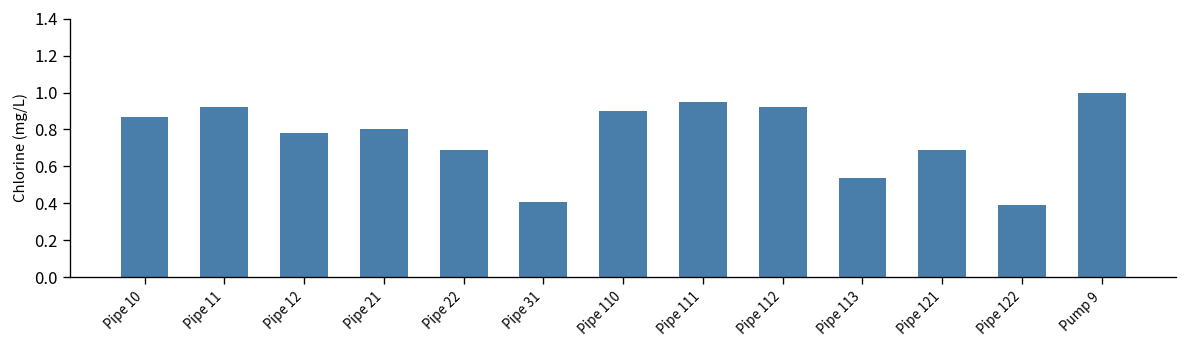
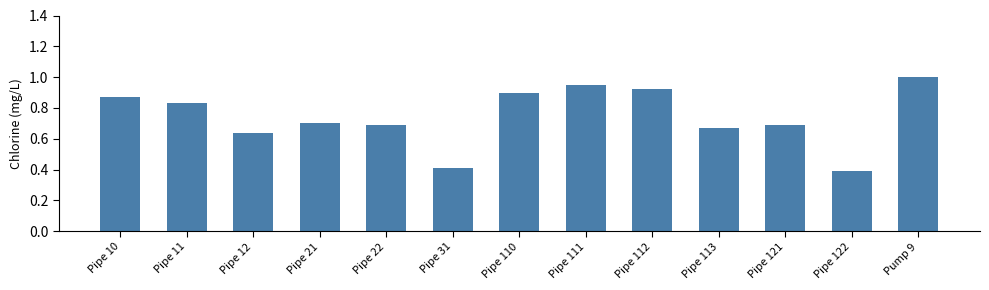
Pipe 11: 0.92 -> 0.83
Pipe 12: 0.78 -> 0.64
Pipe 21: 0.8 -> 0.7
Pipe 113: 0.54 -> 0.67
